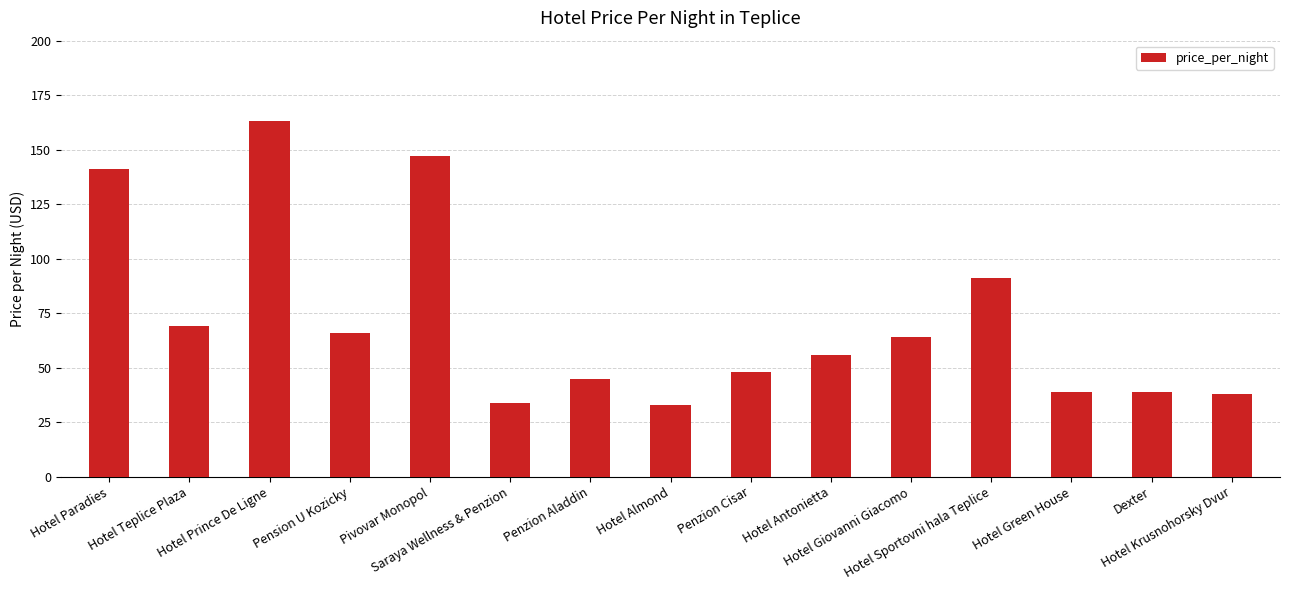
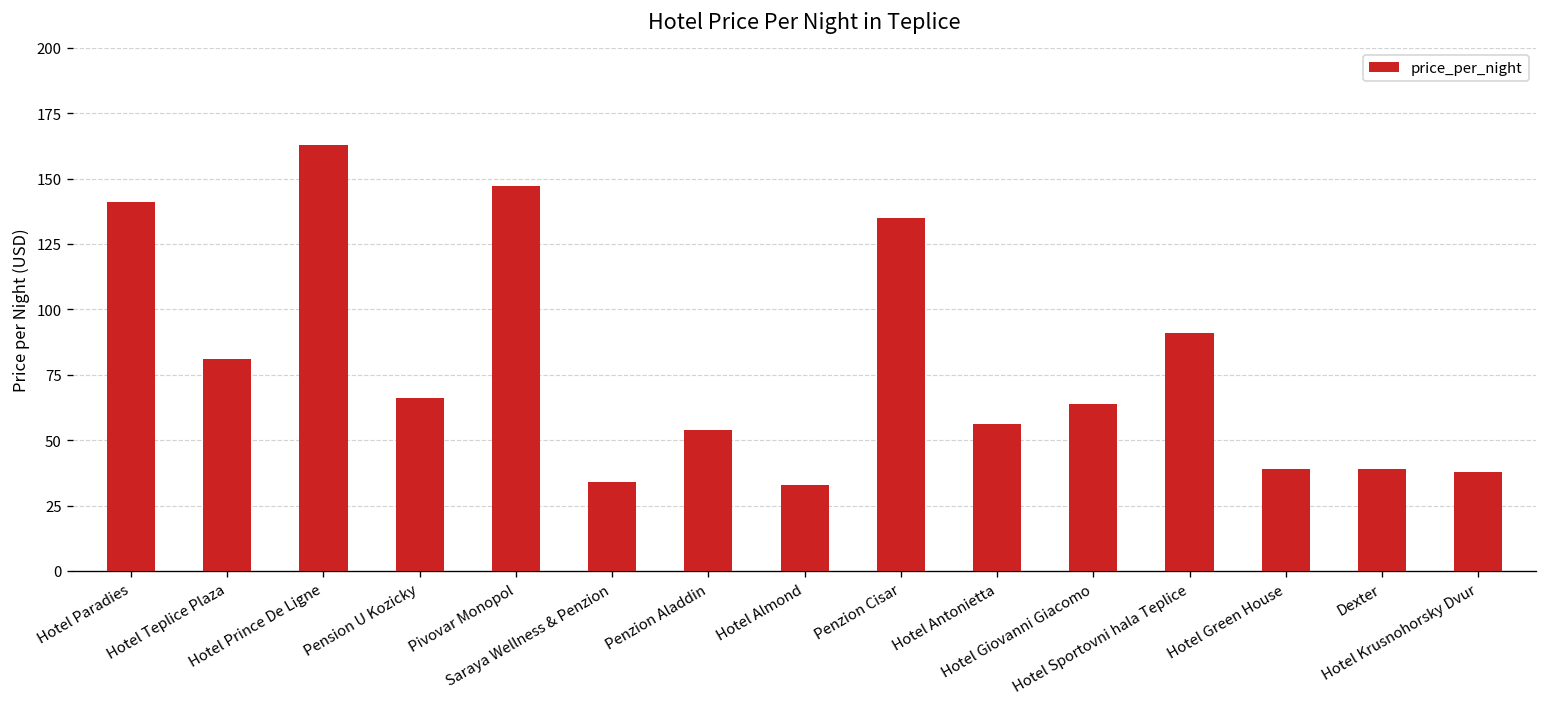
Hotel Teplice Plaza: 69 -> 81
Penzion Aladdin: 45 -> 54
Penzion Cisar: 48 -> 135
